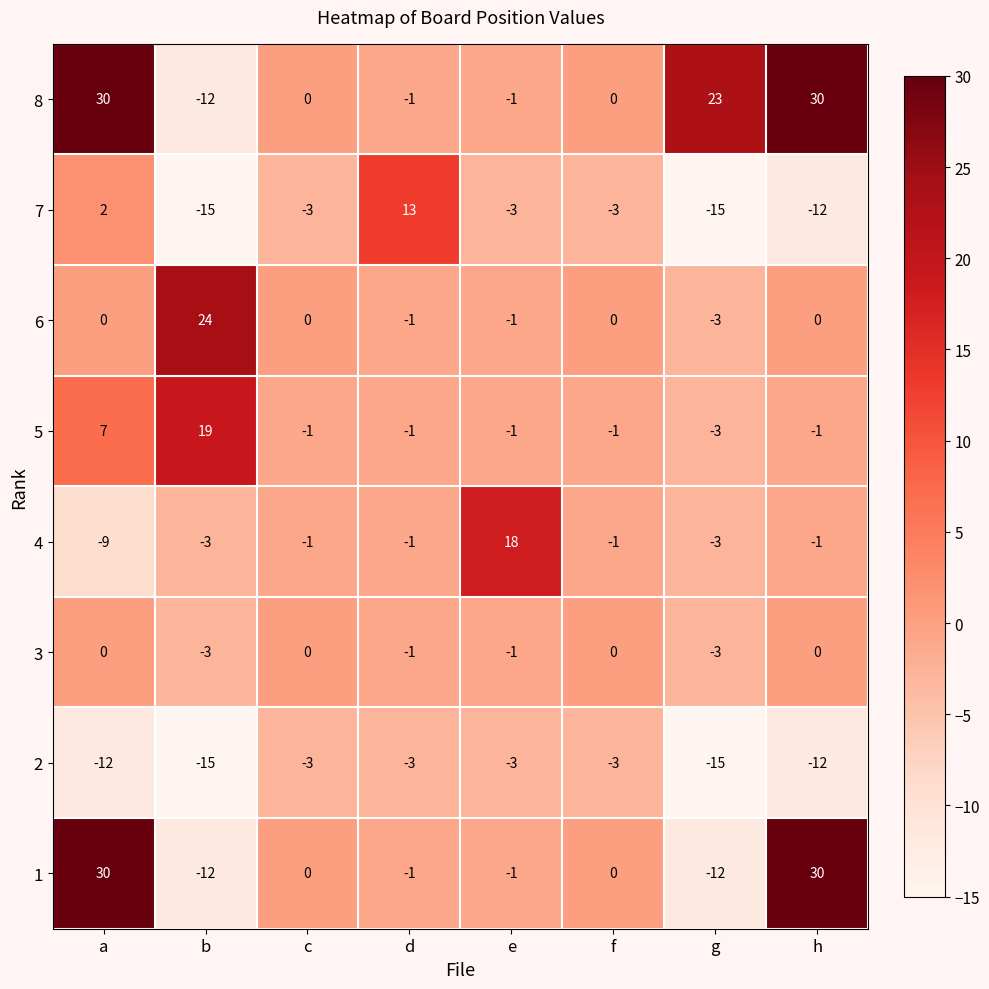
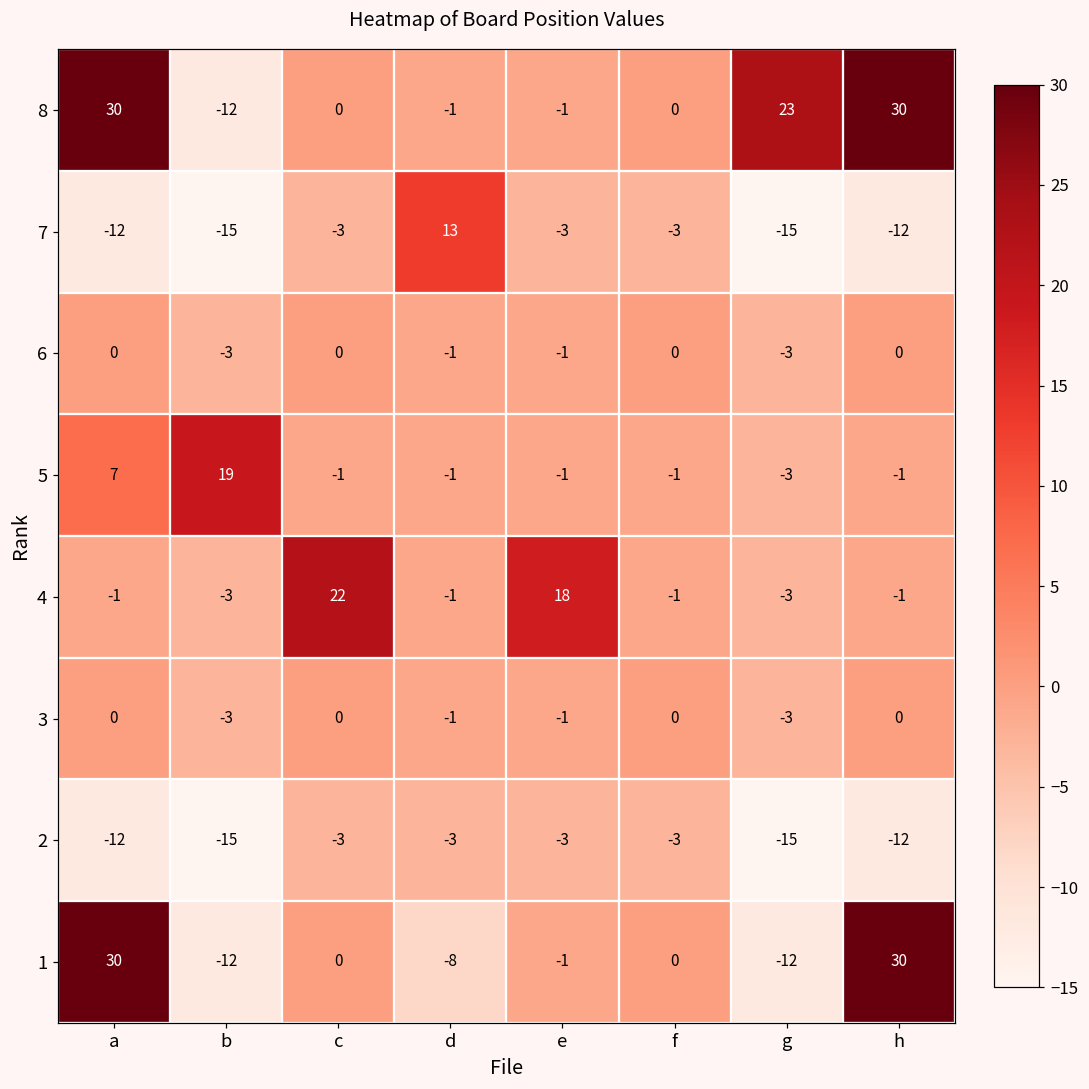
7, a: 2 -> -12
6, b: 24 -> -3
4, a: -9 -> -1
4, c: -1 -> 22
1, d: -1 -> -8
